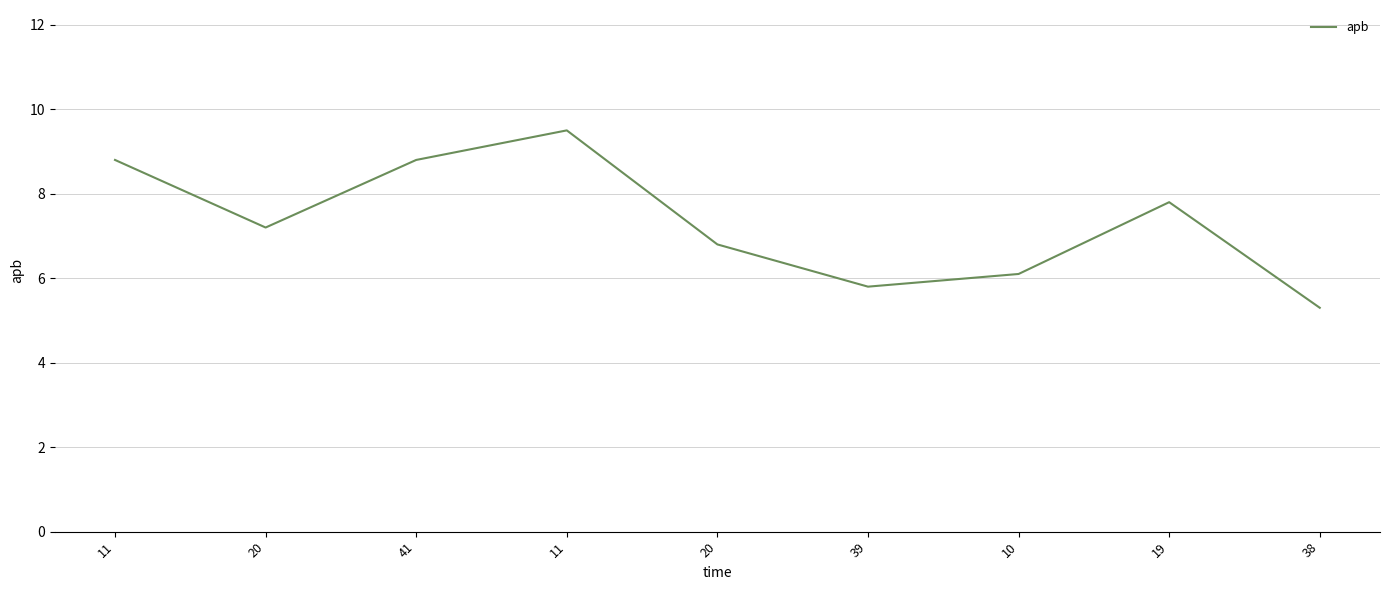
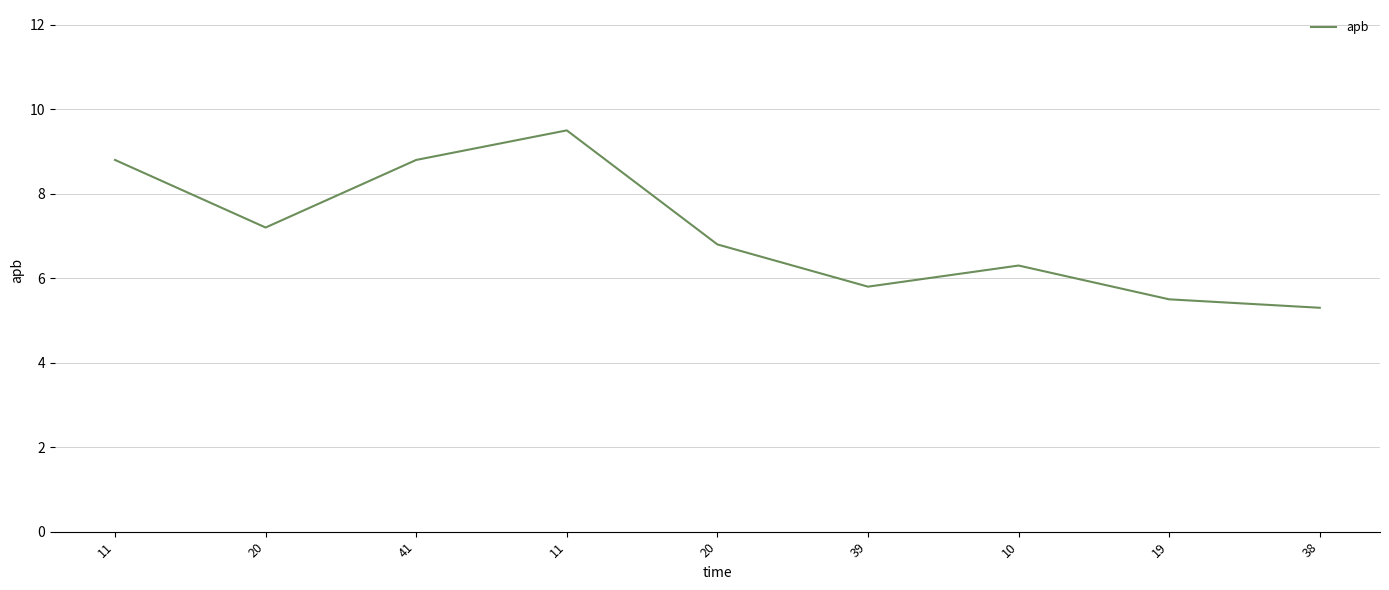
10: 6.1 -> 6.3
19: 7.8 -> 5.5
